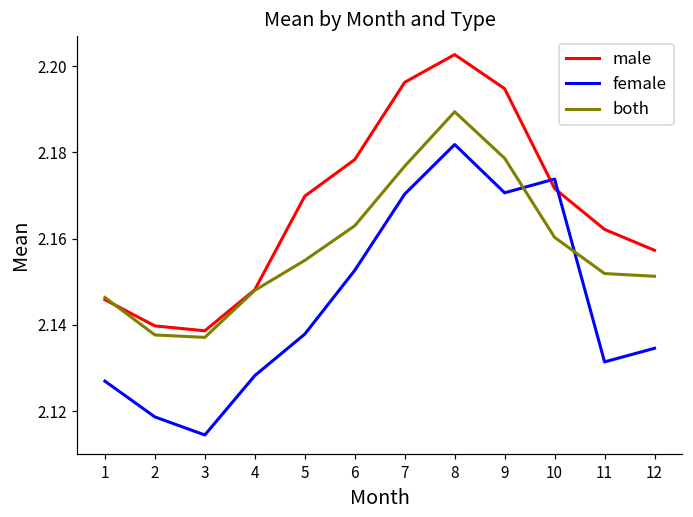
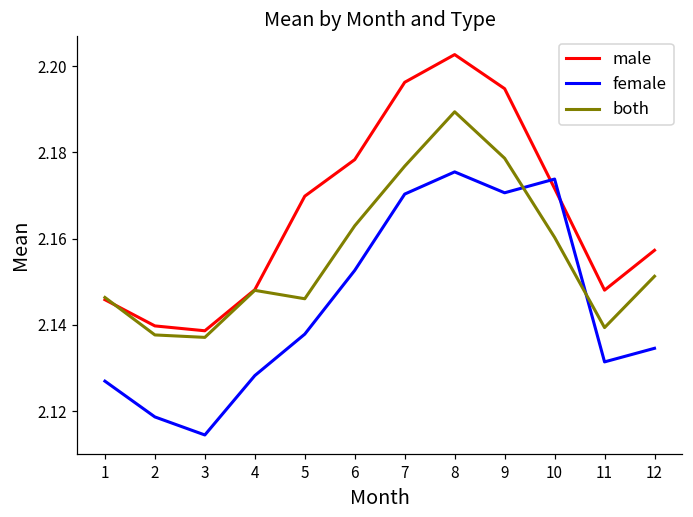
both, 5: 2.155 -> 2.146
female, 8: 2.182 -> 2.175
male, 11: 2.162 -> 2.148
both, 11: 2.152 -> 2.139
